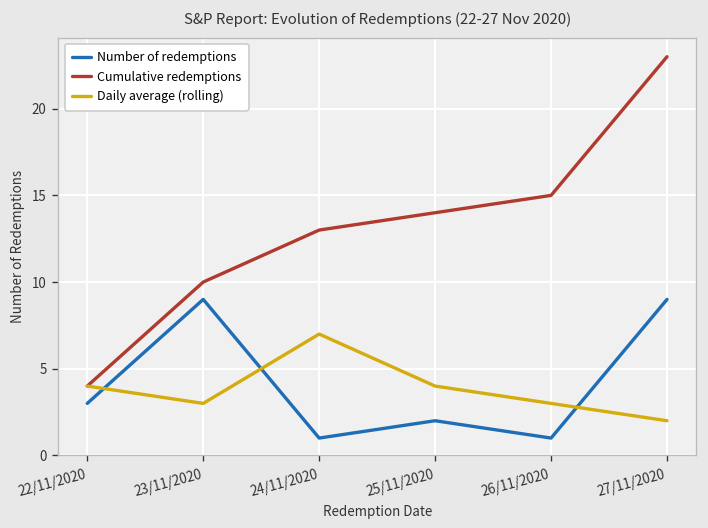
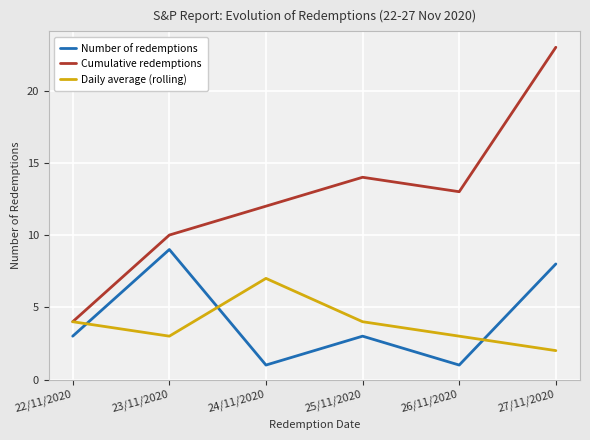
Cumulative redemptions, 24/11/2020: 13 -> 12
Number of redemptions, 25/11/2020: 2 -> 3
Cumulative redemptions, 26/11/2020: 15 -> 13
Number of redemptions, 27/11/2020: 9 -> 8
